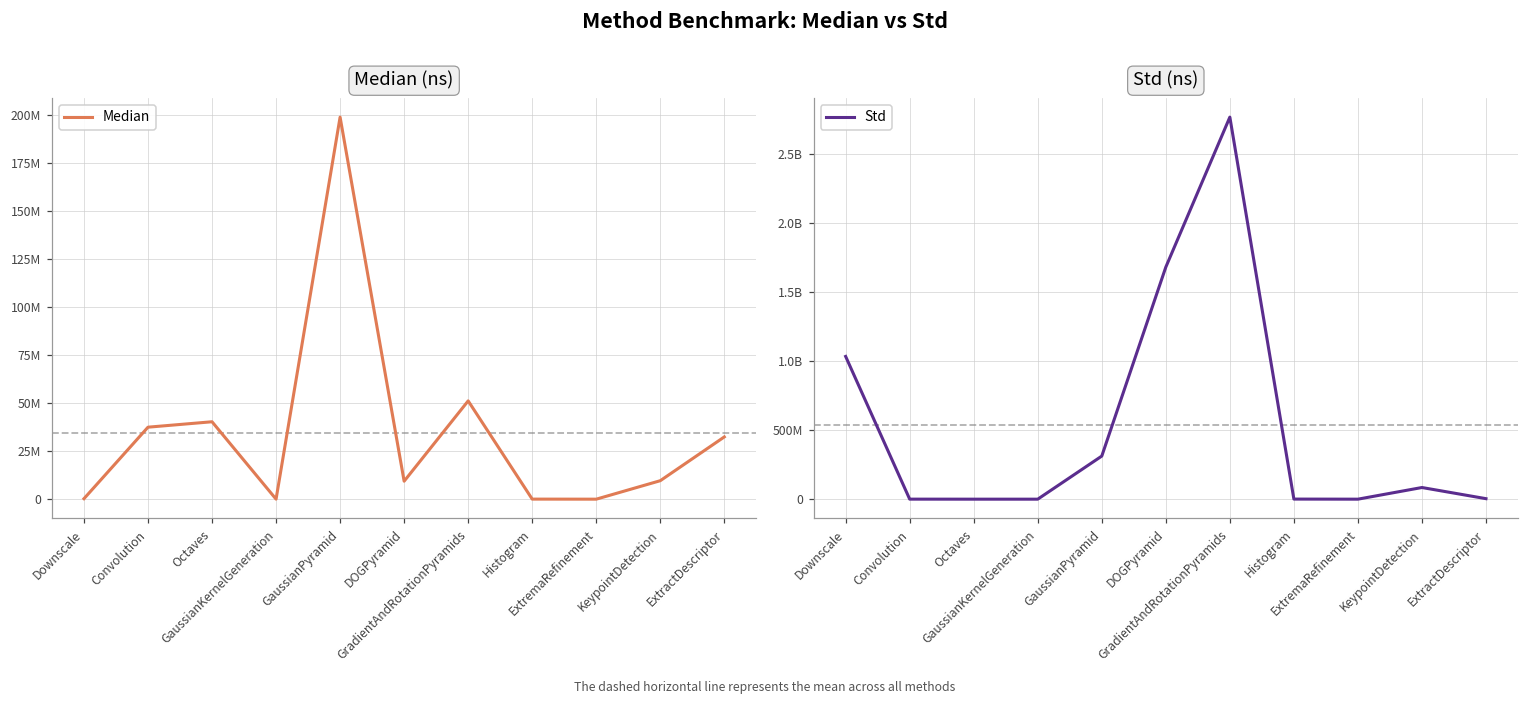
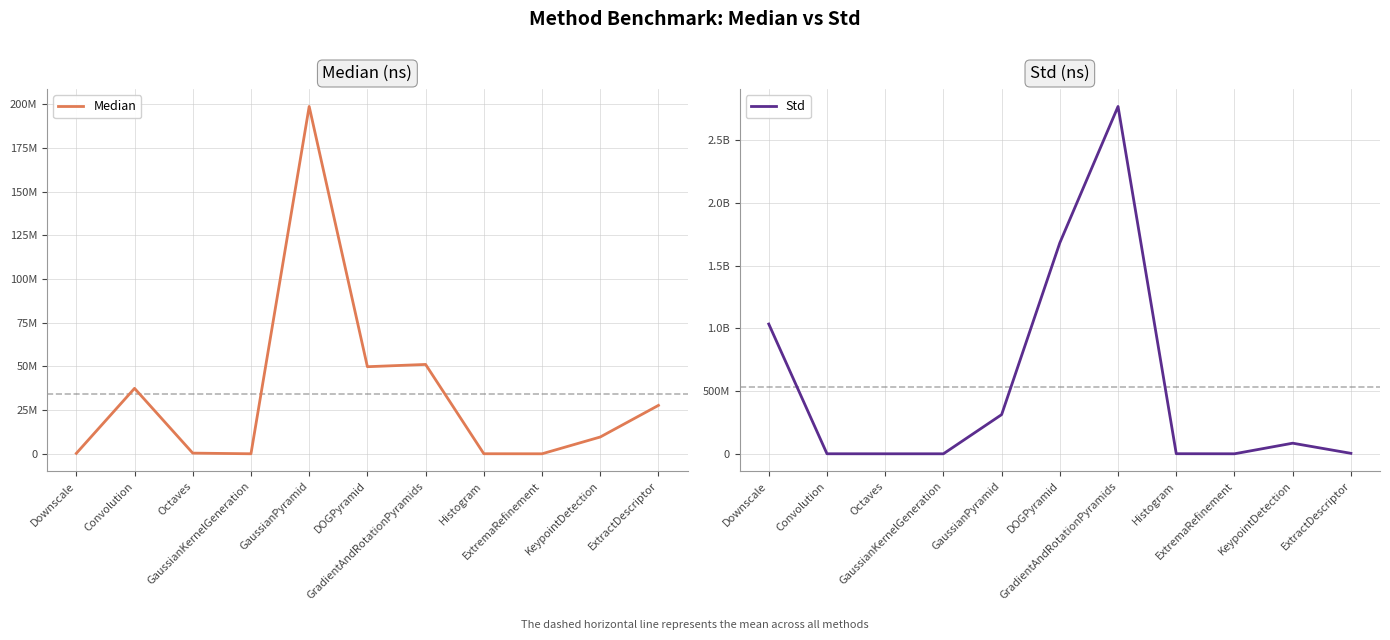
Median (ns), Octaves: 40000000 -> 0
Median (ns), DOGPyramid: 9000000 -> 50000000
Median (ns), ExtractDescriptor: 32000000 -> 28000000
